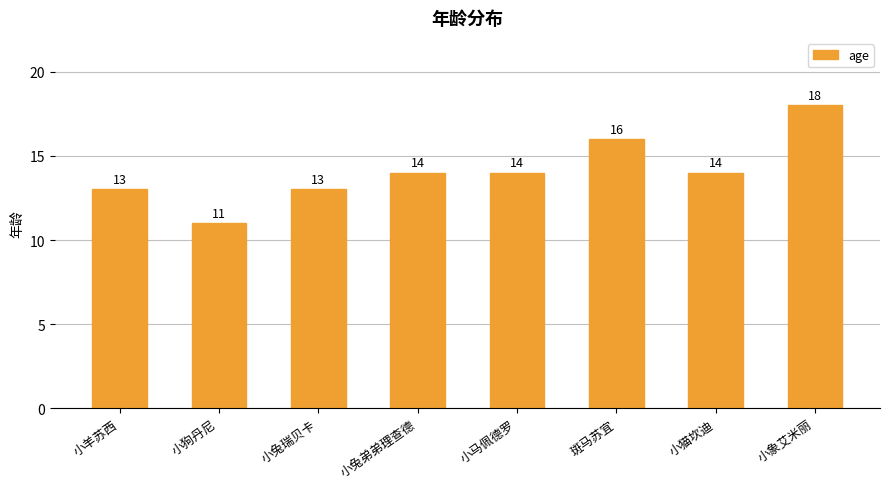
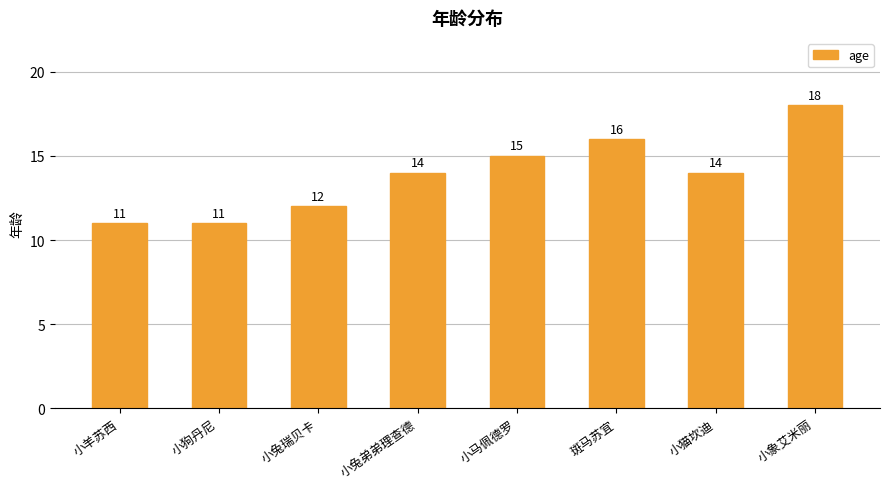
小羊苏西: 13 -> 11
小兔瑞贝卡: 13 -> 12
小马佩德罗: 14 -> 15
